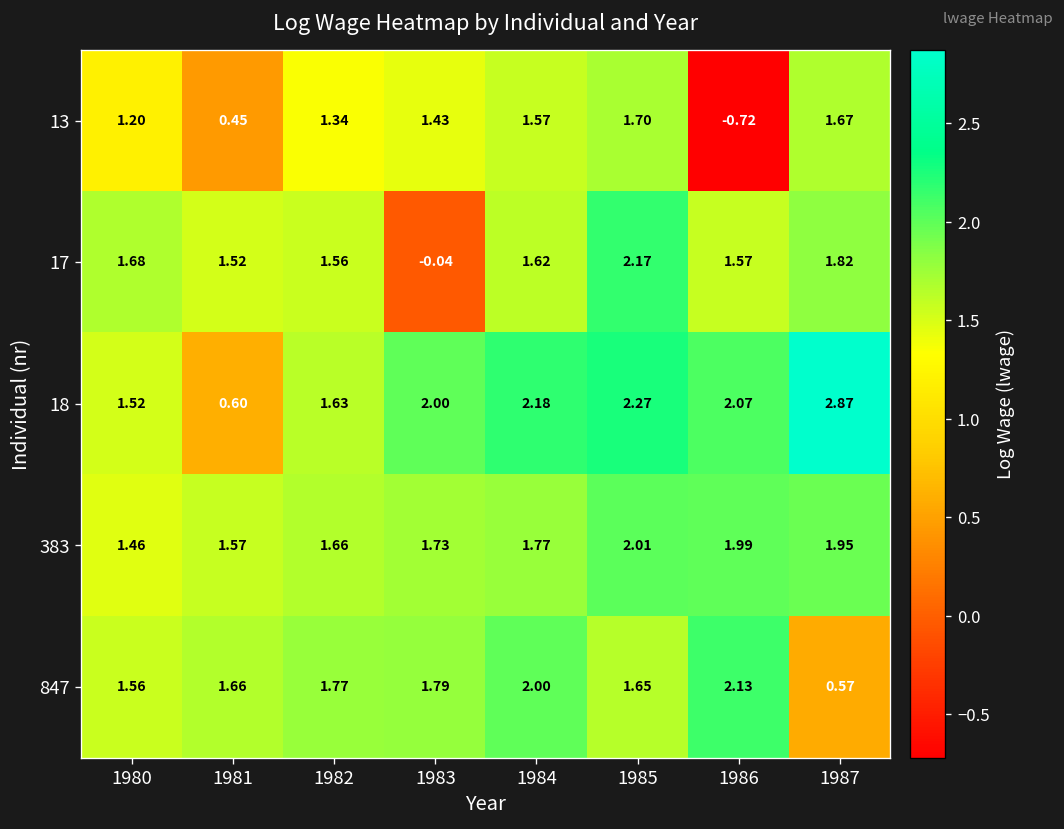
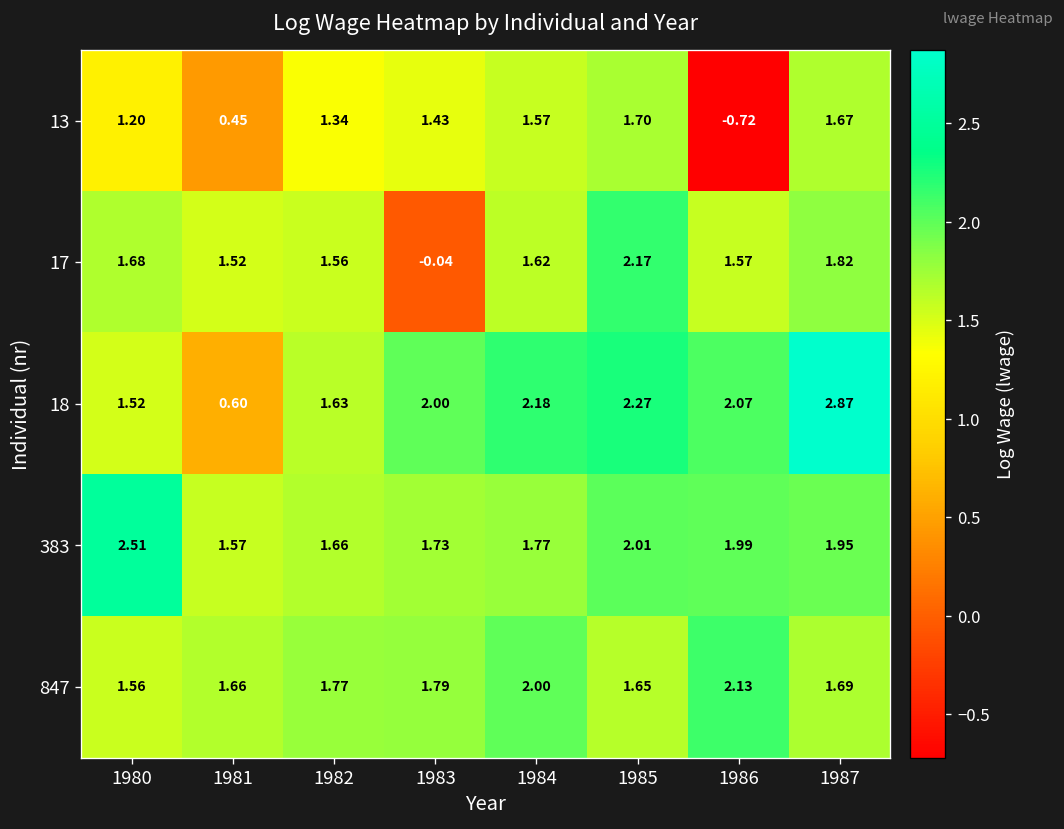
383, 1980: 1.46 -> 2.51
847, 1987: 0.57 -> 1.69
